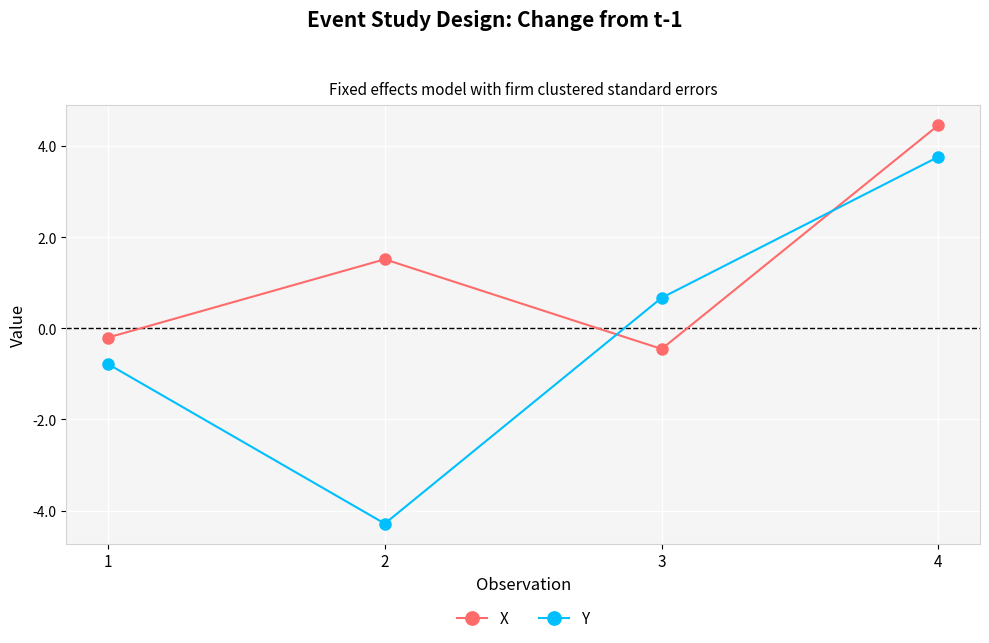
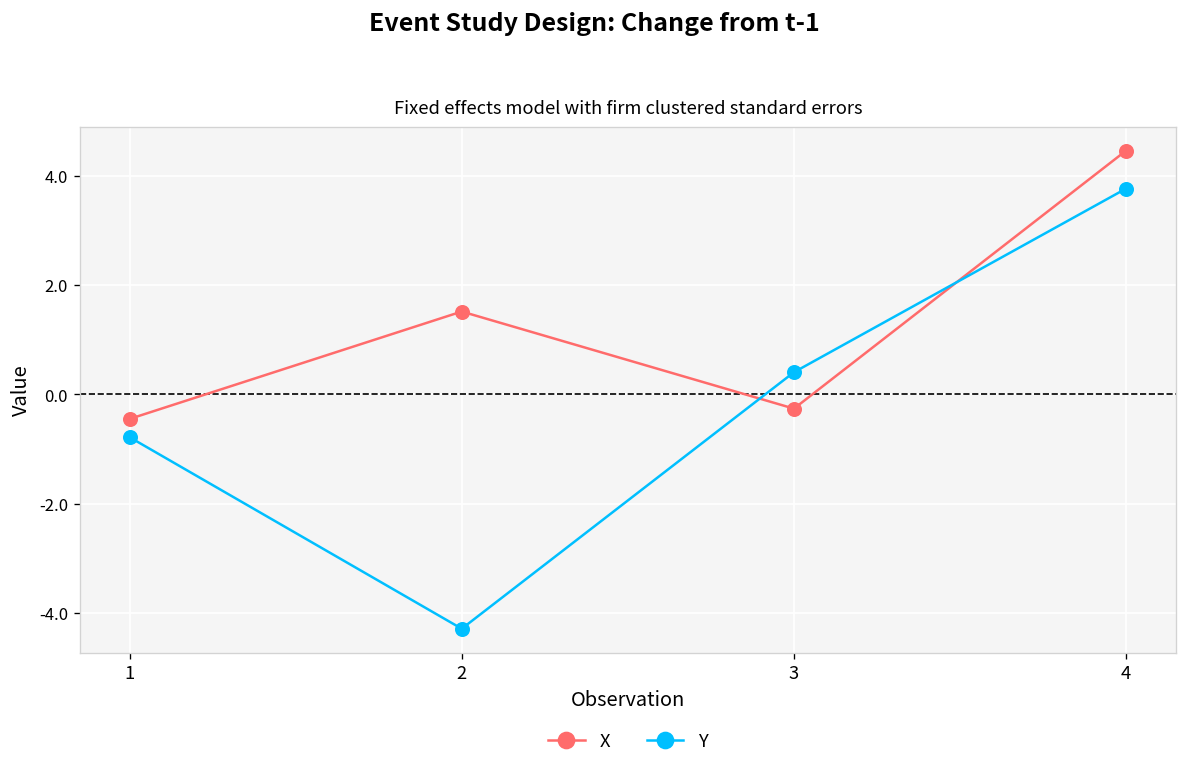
X, 1: -0.2 -> -0.5
X, 3: -0.5 -> -0.3
Y, 3: 0.7 -> 0.4
